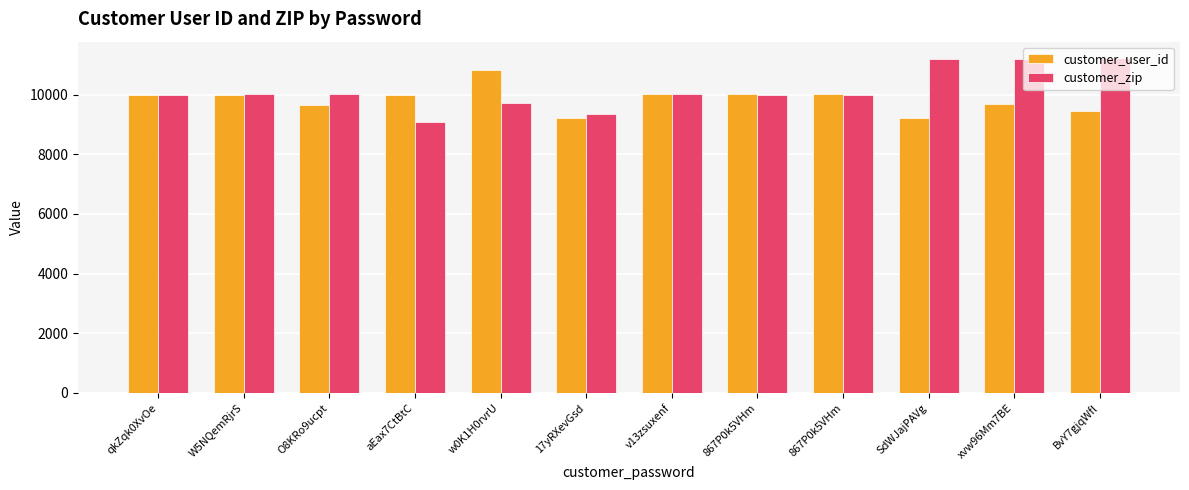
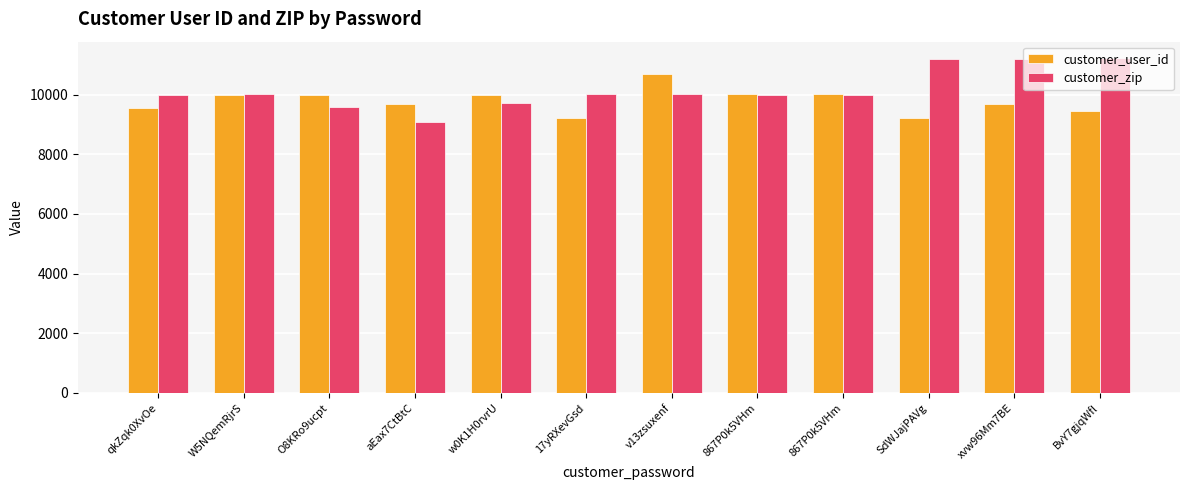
customer_user_id, qkZqk0XvOe: 10000 -> 9600
customer_user_id, O8KRo9ucpt: 9600 -> 10000
customer_zip, O8KRo9ucpt: 10000 -> 9600
customer_user_id, aEax7CtBtC: 10000 -> 9700
customer_user_id, w0K1H0rvrU: 10800 -> 10000
customer_zip, 17yRXevGsd: 9300 -> 10000
customer_user_id, v13zsuxenf: 10000 -> 10700
